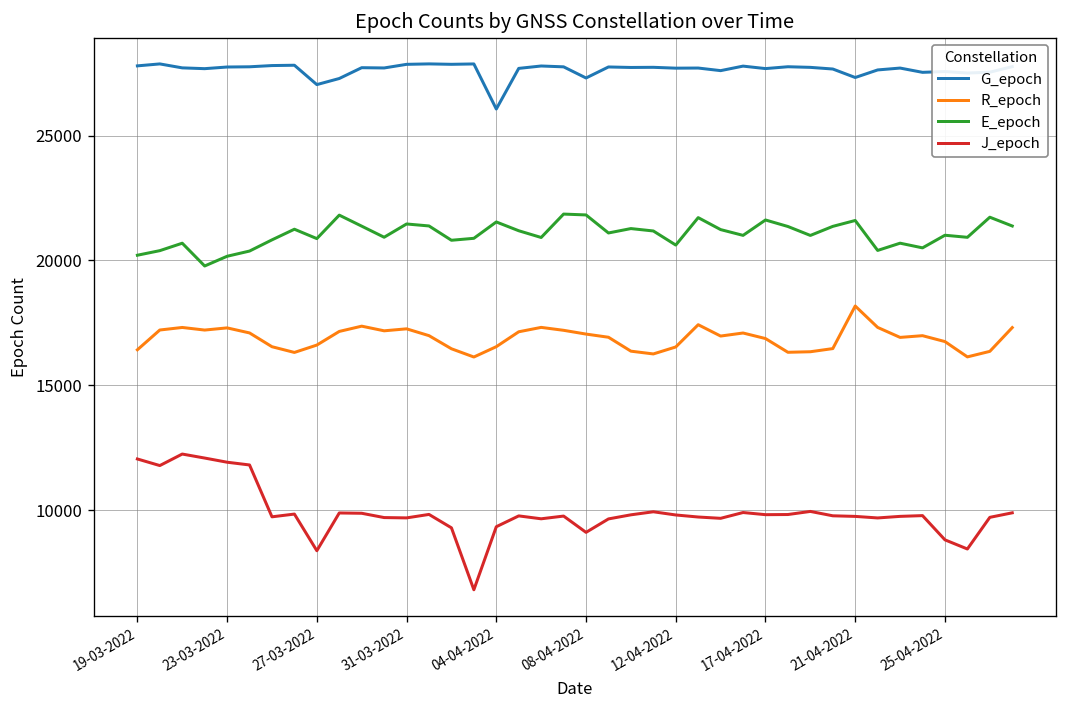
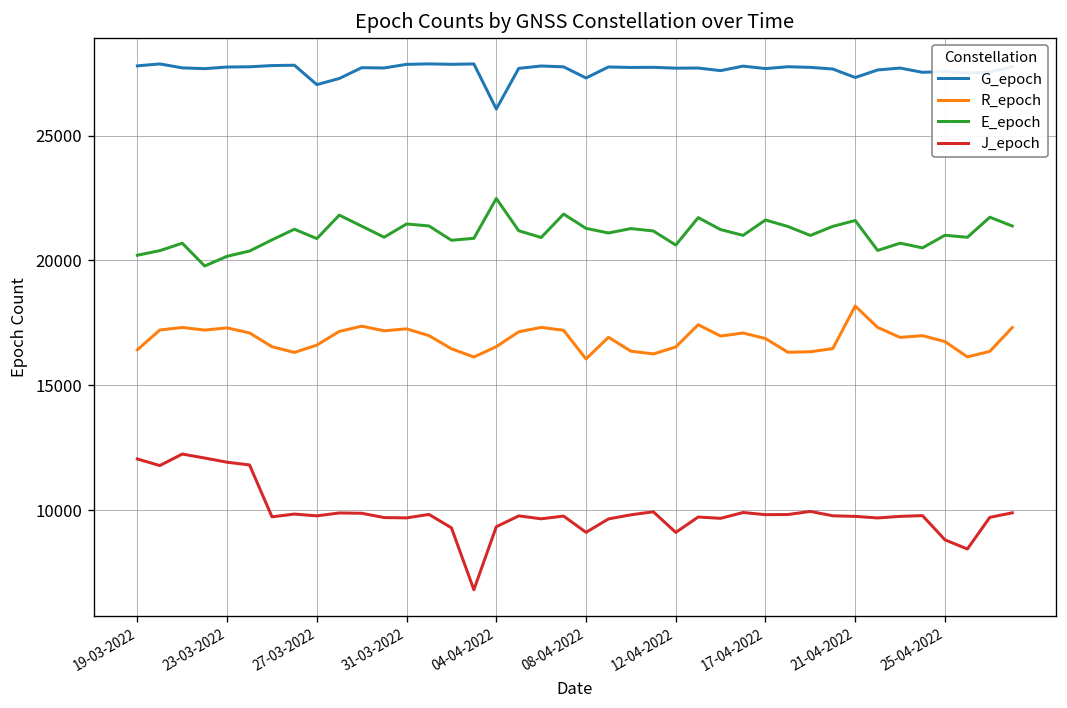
J_epoch, 27-03-2022: 8400 -> 9800
E_epoch, 04-04-2022: 21500 -> 22500
R_epoch, 08-04-2022: 17100 -> 16100
E_epoch, 08-04-2022: 21800 -> 21300
J_epoch, 12-04-2022: 9800 -> 9100
